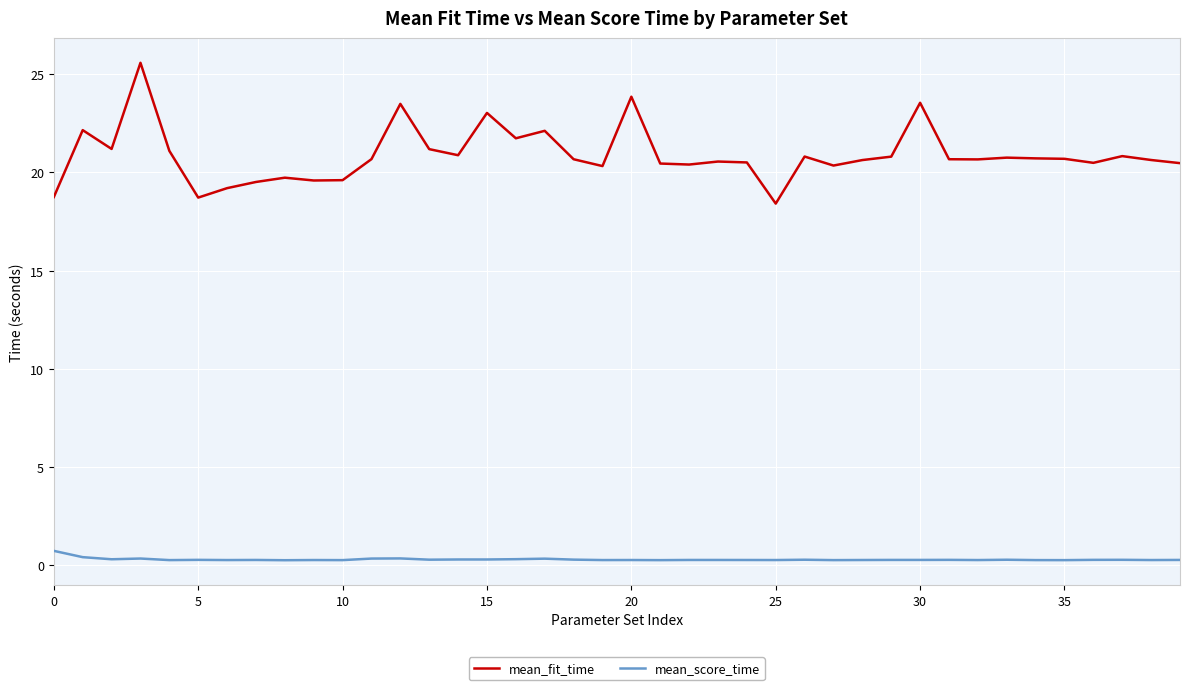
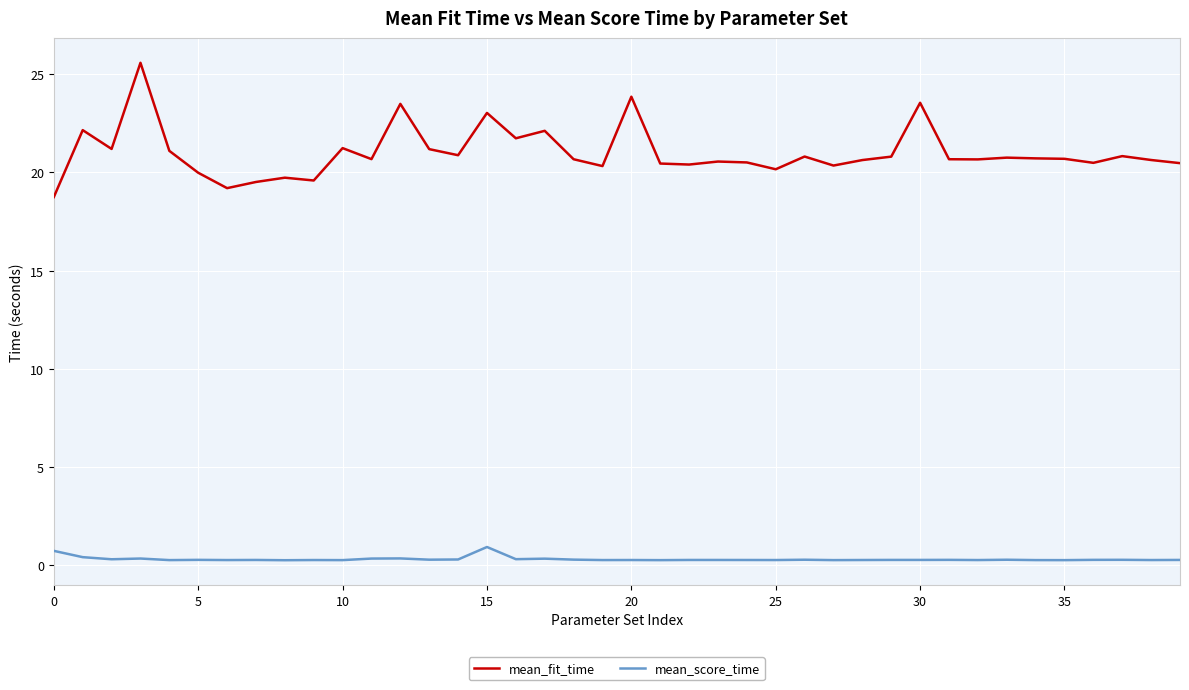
mean_fit_time, 5: 18.7 -> 20.0
mean_fit_time, 10: 19.6 -> 21.2
mean_score_time, 15: 0.3 -> 0.9
mean_fit_time, 25: 18.4 -> 20.2
